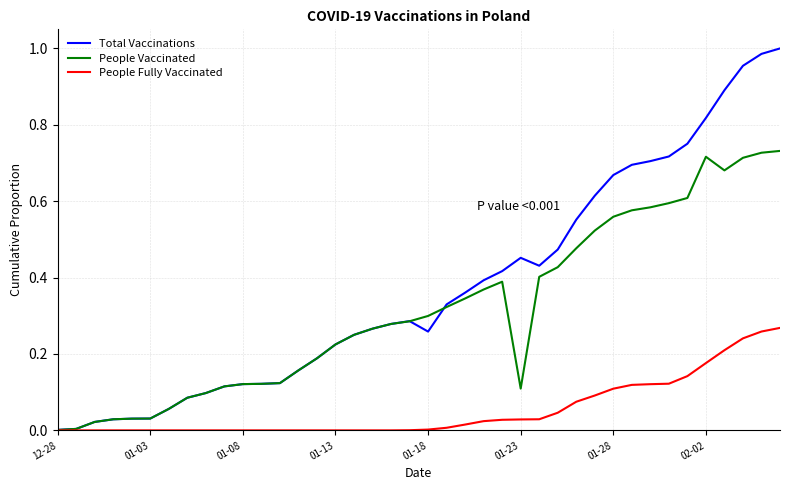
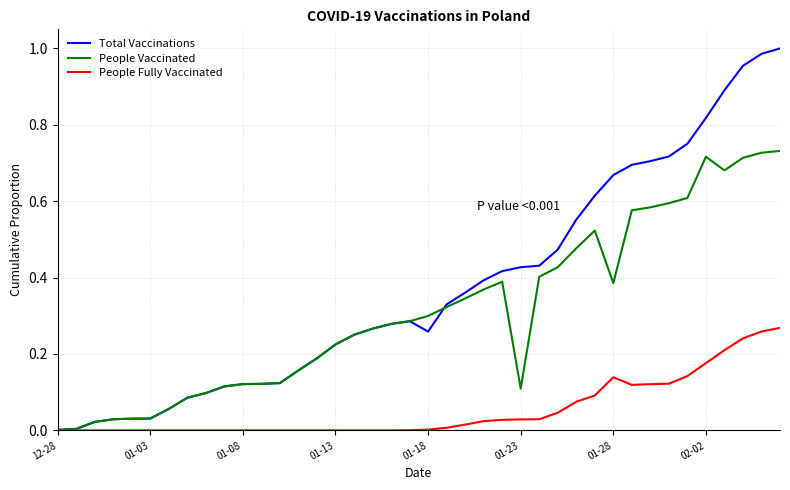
Total Vaccinations, 01-23: 0.45 -> 0.43
People Vaccinated, 01-28: 0.56 -> 0.39
People Fully Vaccinated, 01-28: 0.11 -> 0.14
